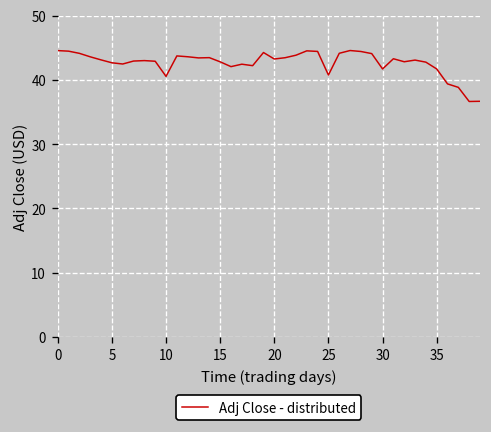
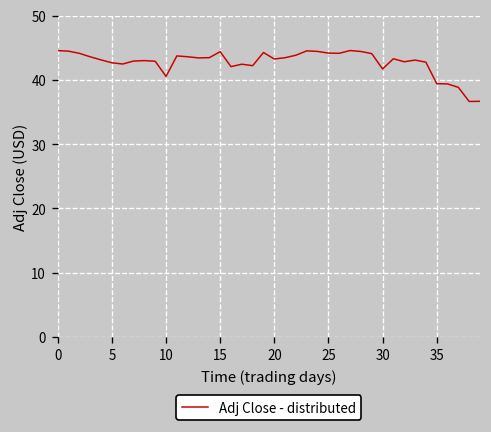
15: 43 -> 44
25: 41 -> 44
35: 42 -> 39
